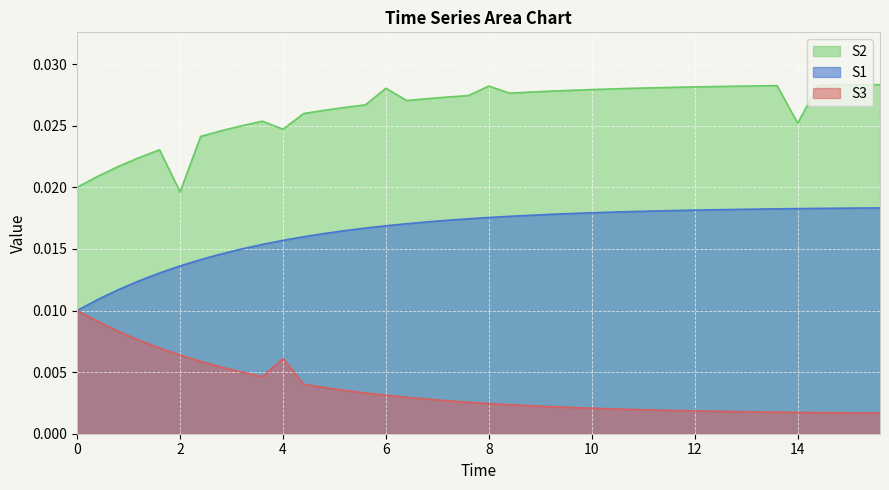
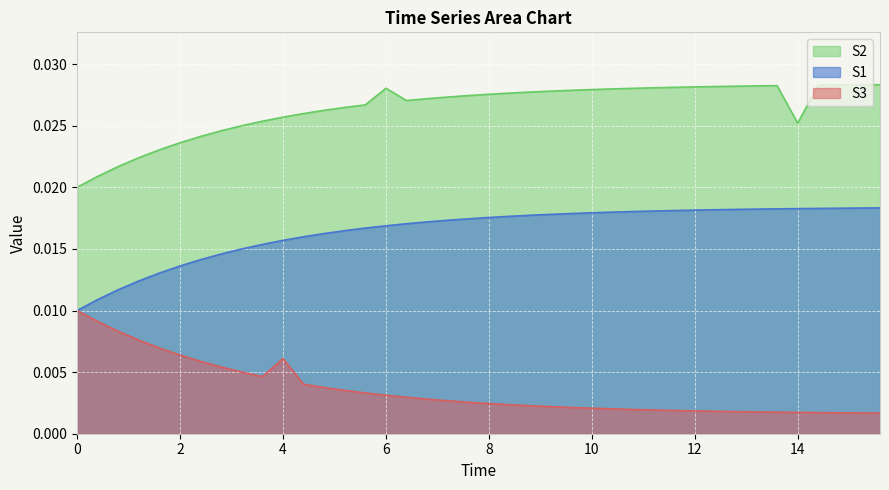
S2, 2: 0.0196 -> 0.0236
S2, 4: 0.0247 -> 0.0257
S2, 8: 0.0282 -> 0.0275
